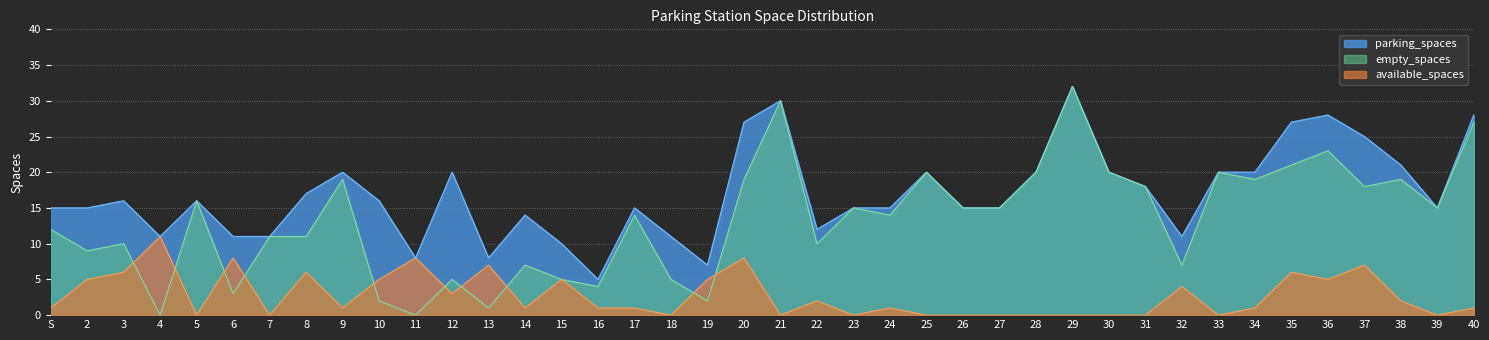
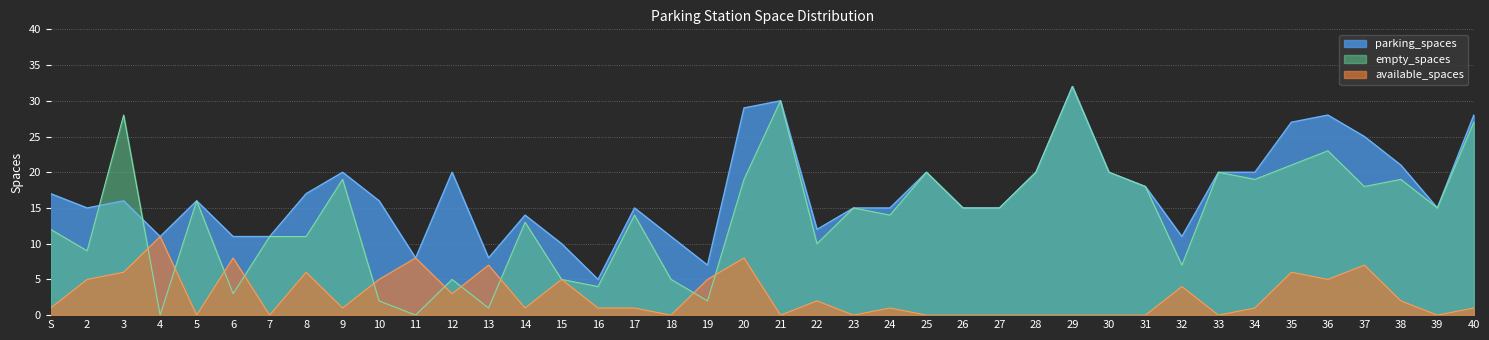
parking_spaces, S: 15 -> 17
empty_spaces, 3: 10 -> 28
empty_spaces, 14: 7 -> 13
parking_spaces, 20: 27 -> 29
